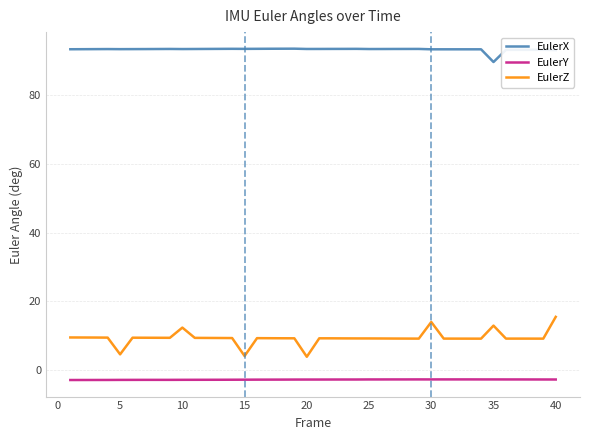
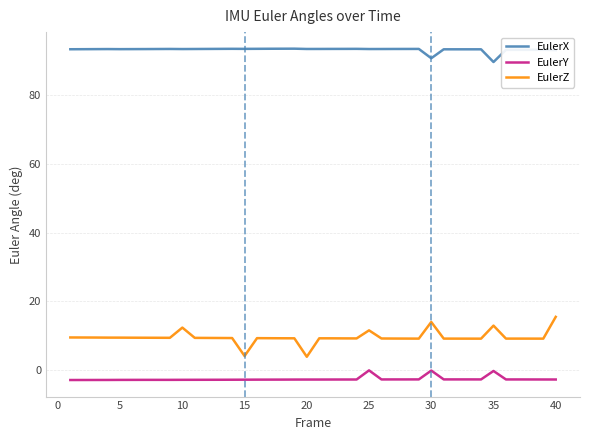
EulerZ, 5: 5 -> 9
EulerY, 25: -3 -> 0
EulerZ, 25: 9 -> 12
EulerX, 30: 93 -> 91
EulerY, 30: -3 -> 0
EulerY, 35: -3 -> 0
